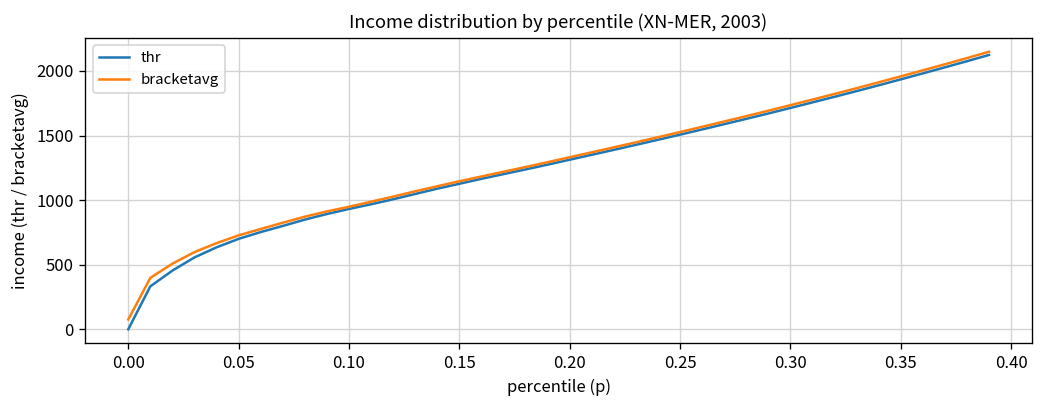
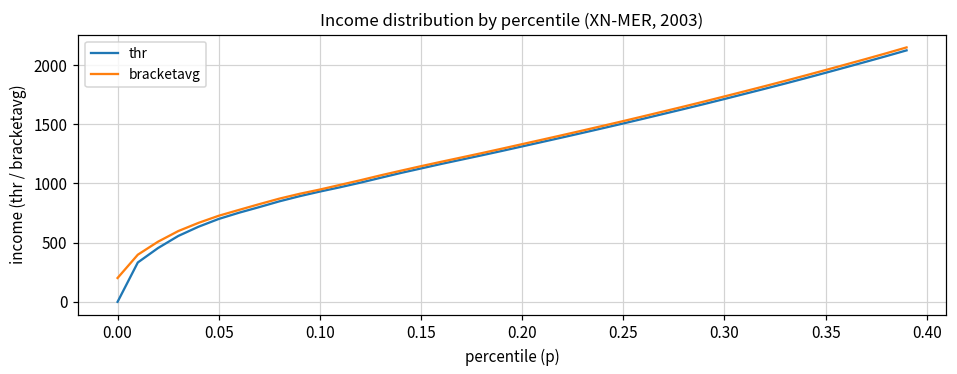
bracketavg, 0.00: 80 -> 200
